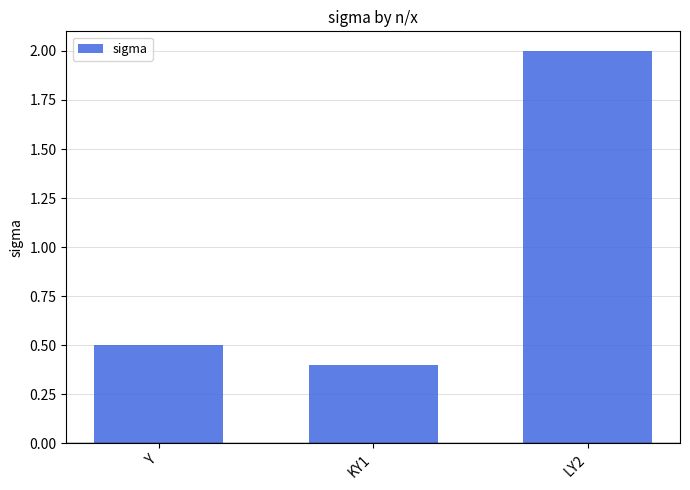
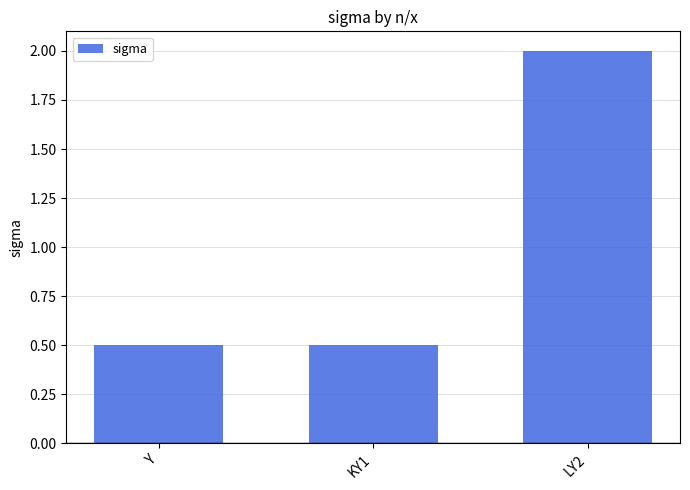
KY1: 0.4 -> 0.5
